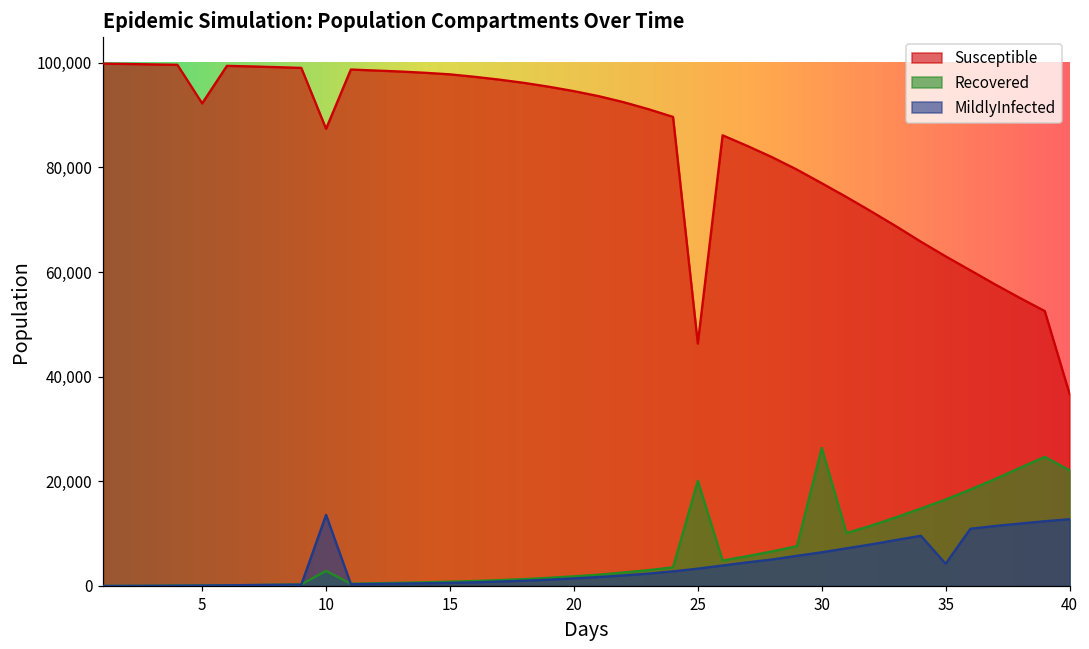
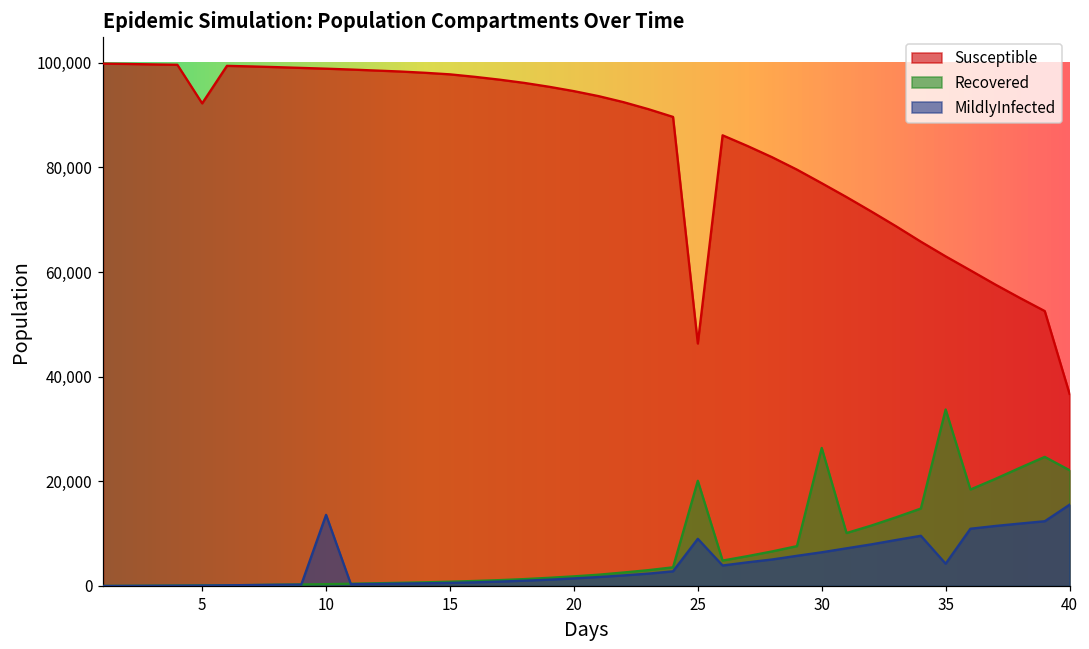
Susceptible, 10: 87,000 -> 99,000
Recovered, 10: 3,000 -> 0
MildlyInfected, 25: 3,000 -> 9,000
Recovered, 35: 17,000 -> 34,000
MildlyInfected, 40: 13,000 -> 16,000
